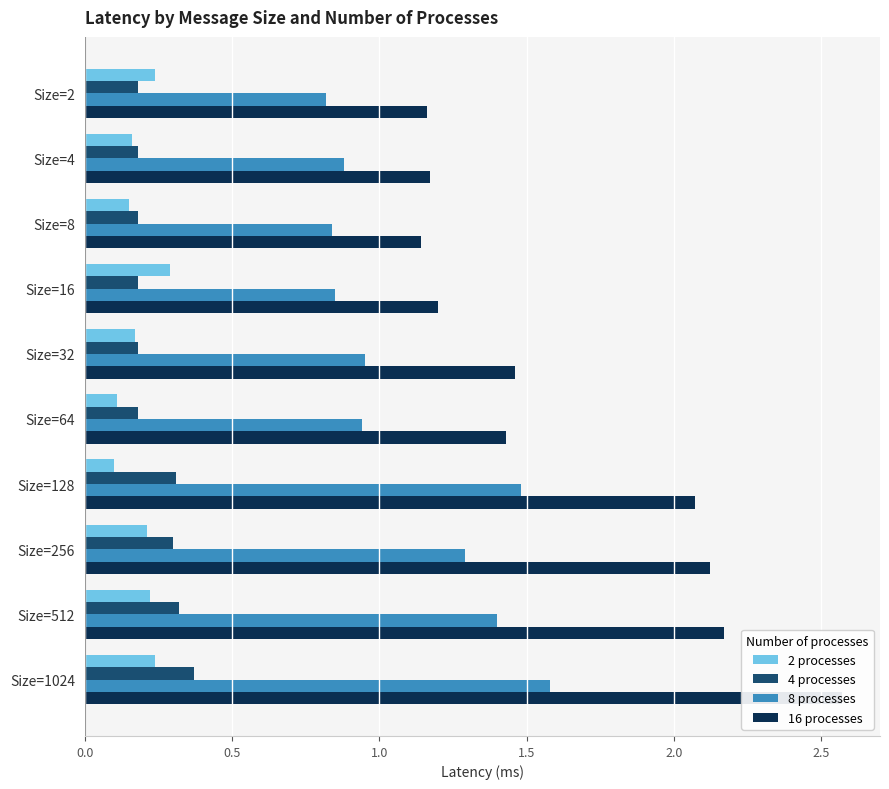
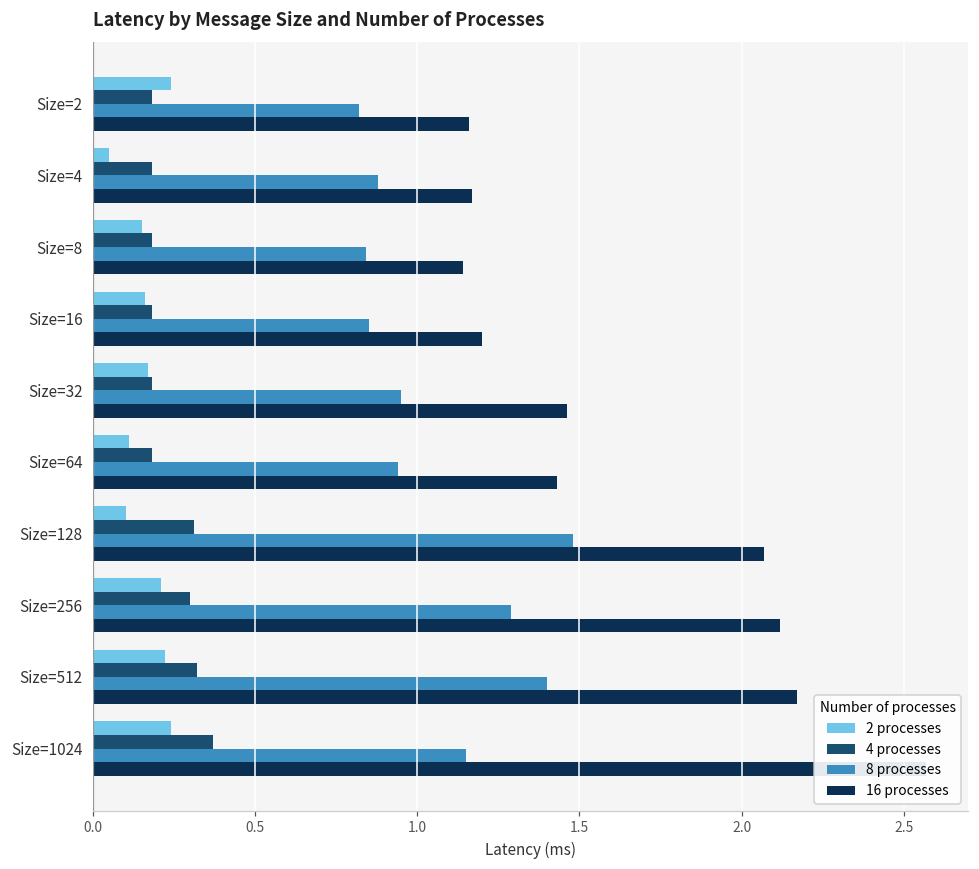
2 processes, Size=4: 0.16 -> 0.05
2 processes, Size=16: 0.29 -> 0.16
8 processes, Size=1024: 1.58 -> 1.15
